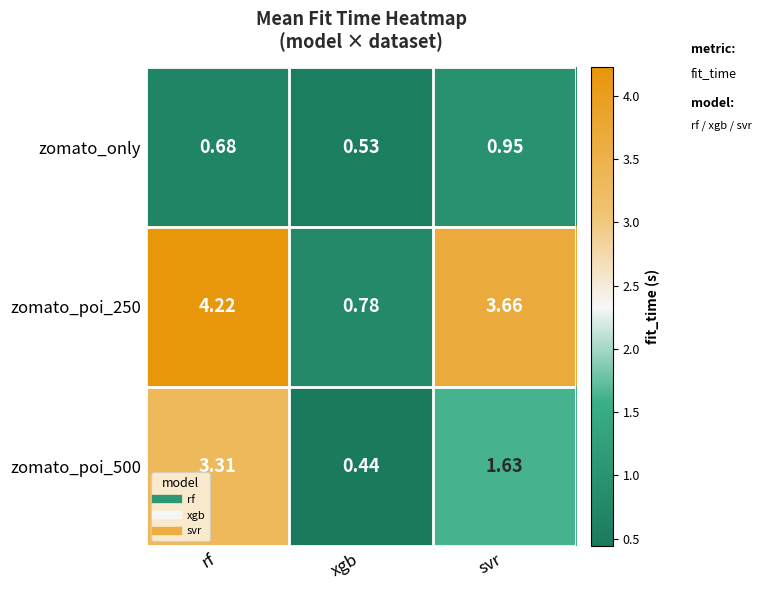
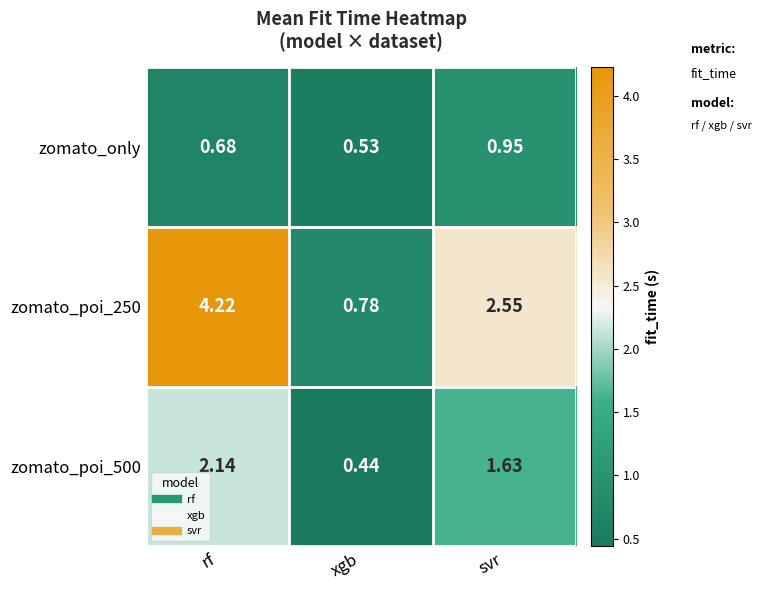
zomato_poi_250, svr: 3.66 -> 2.55
zomato_poi_500, rf: 3.31 -> 2.14
